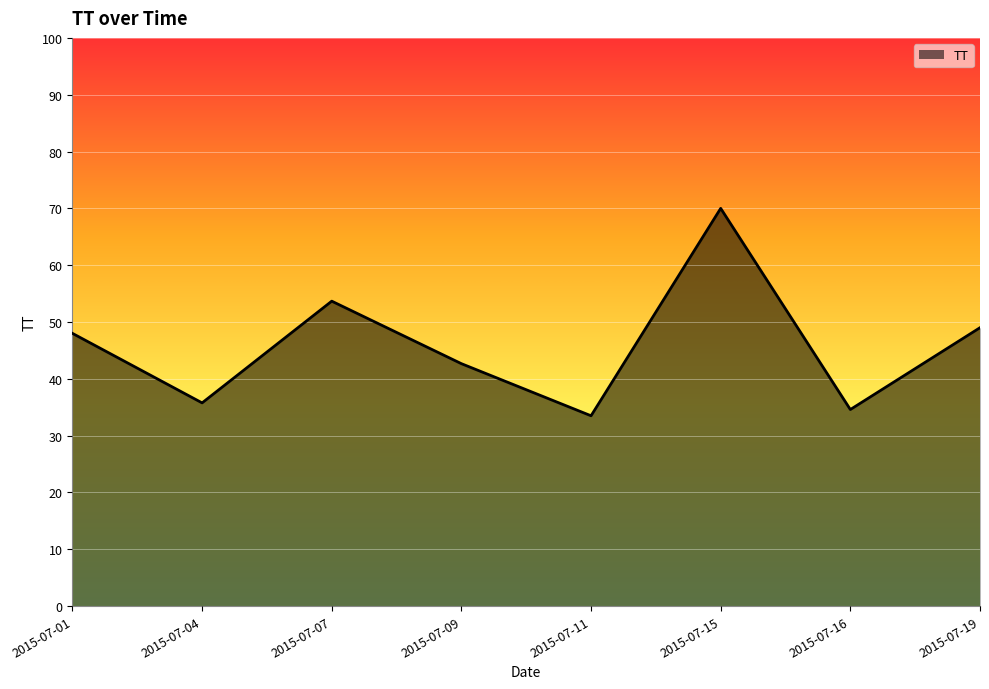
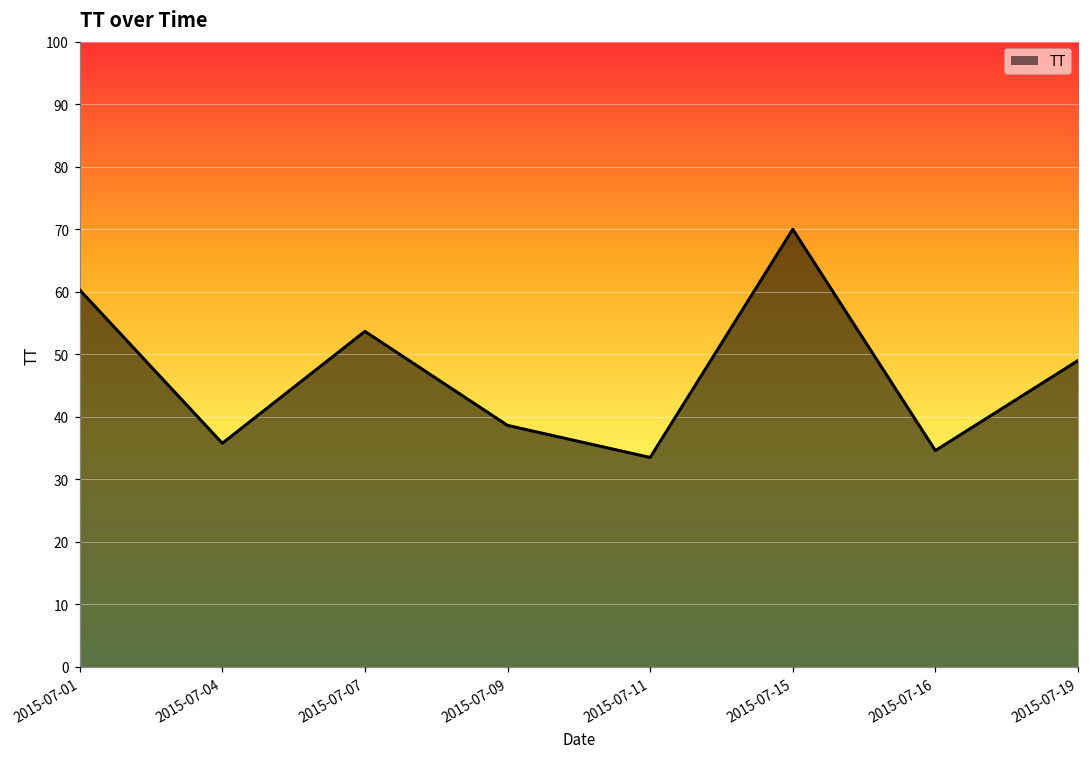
2015-07-01: 48 -> 60
2015-07-09: 43 -> 39
